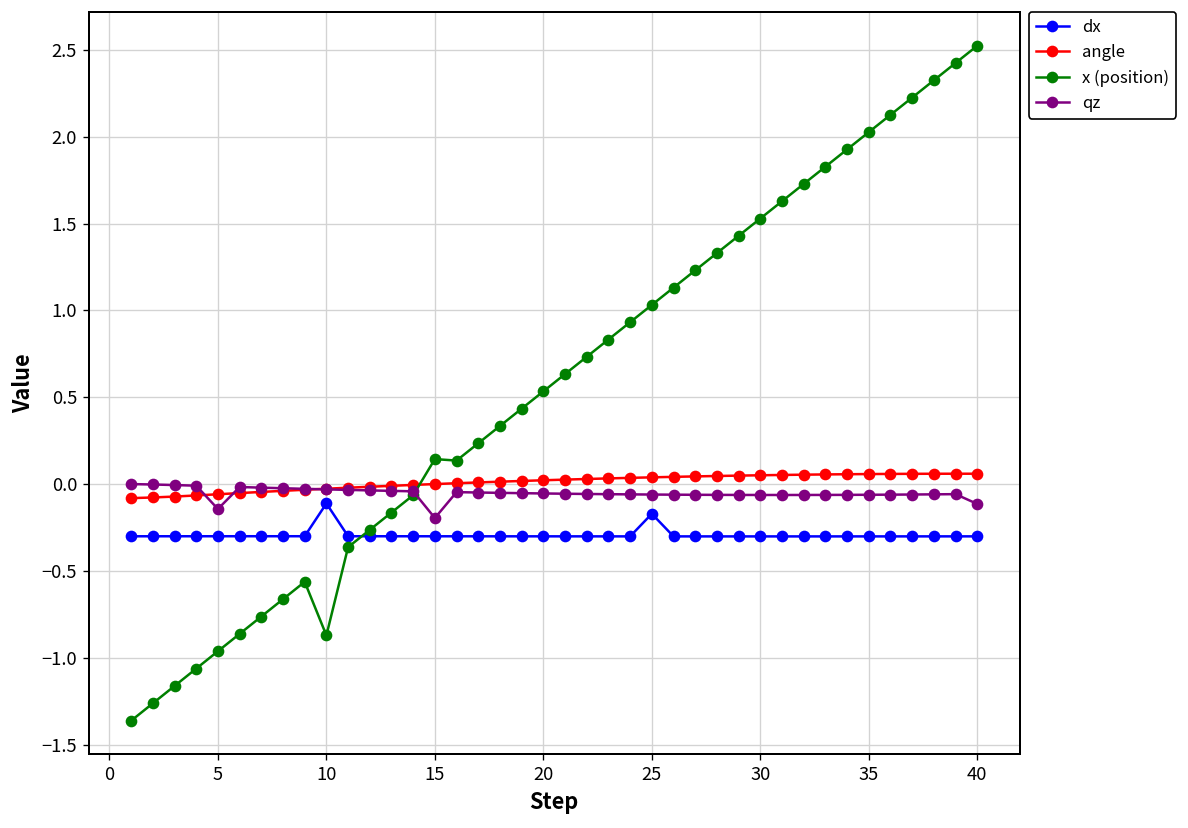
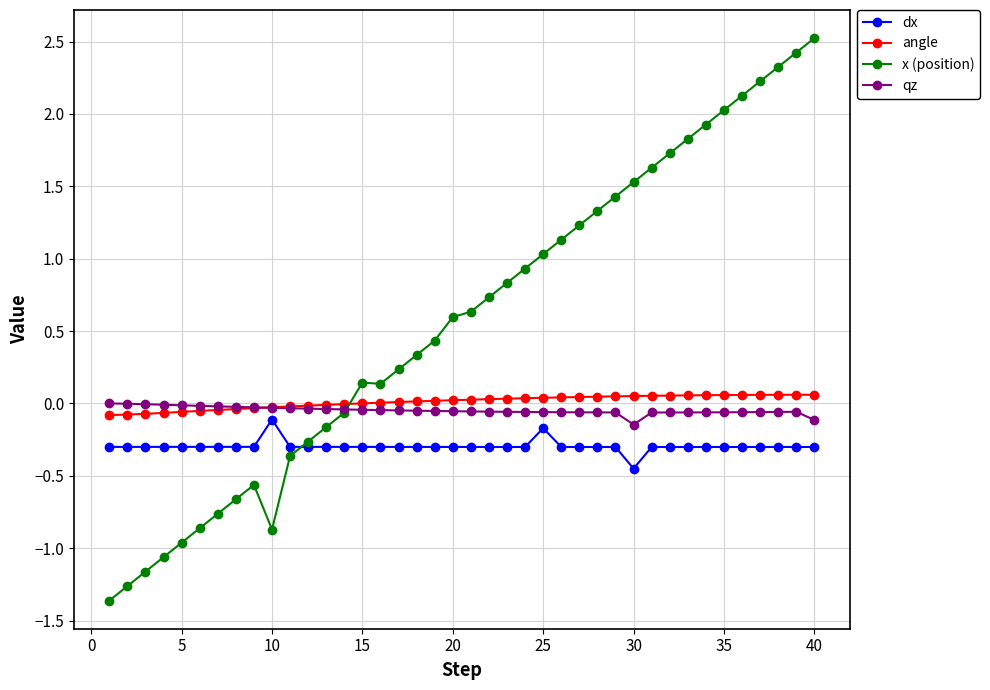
qz, 5: -0.14 -> -0.01
qz, 15: -0.19 -> -0.04
x (position), 20: 0.53 -> 0.60
dx, 30: -0.30 -> -0.45
qz, 30: -0.06 -> -0.15
